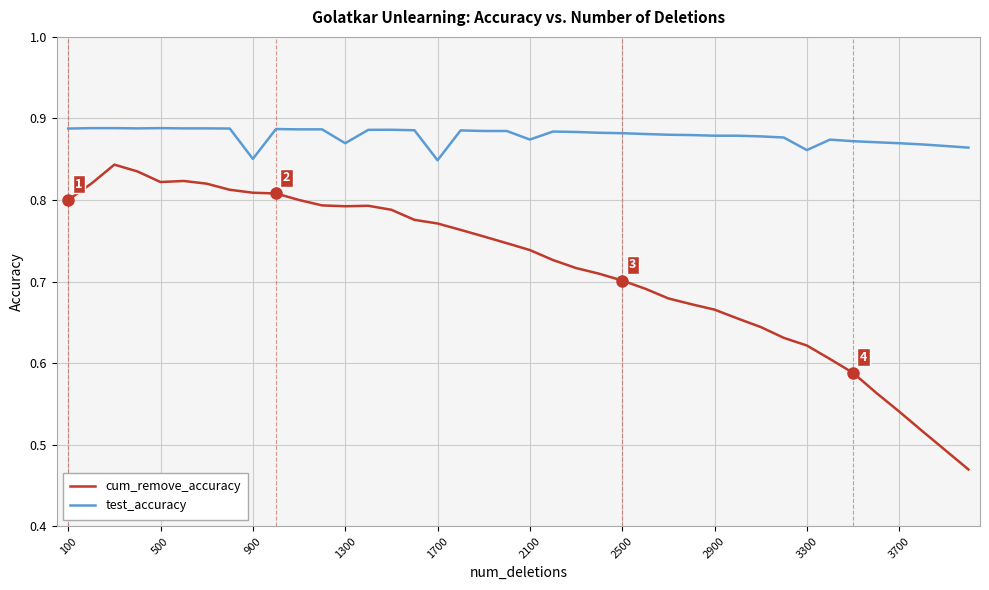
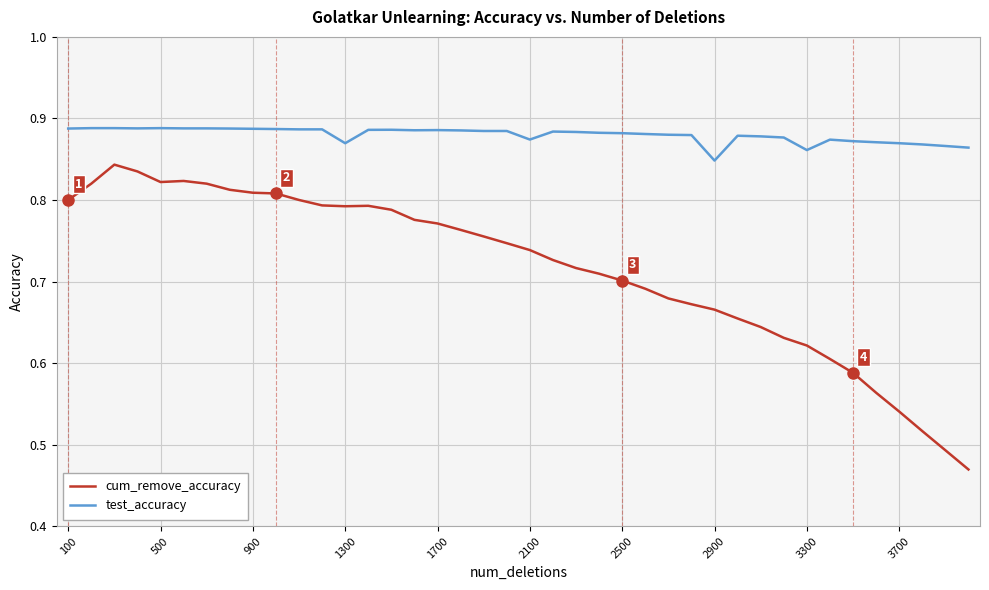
test_accuracy, 900: 0.85 -> 0.89
test_accuracy, 1700: 0.85 -> 0.89
test_accuracy, 2900: 0.88 -> 0.85
